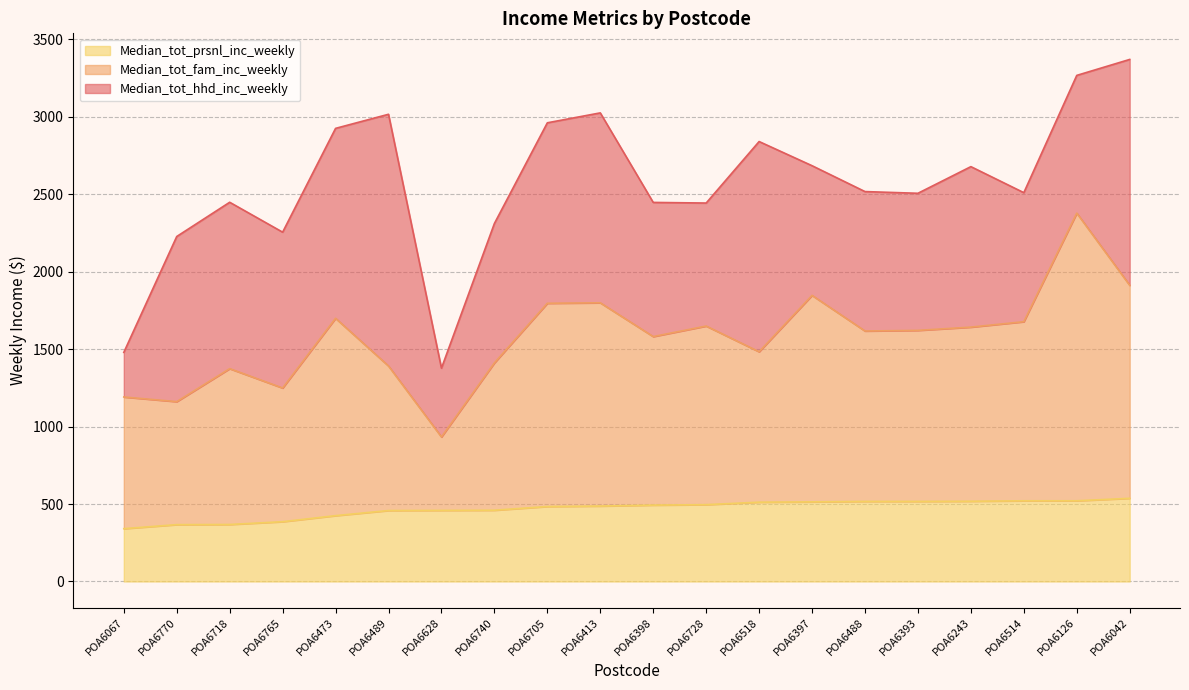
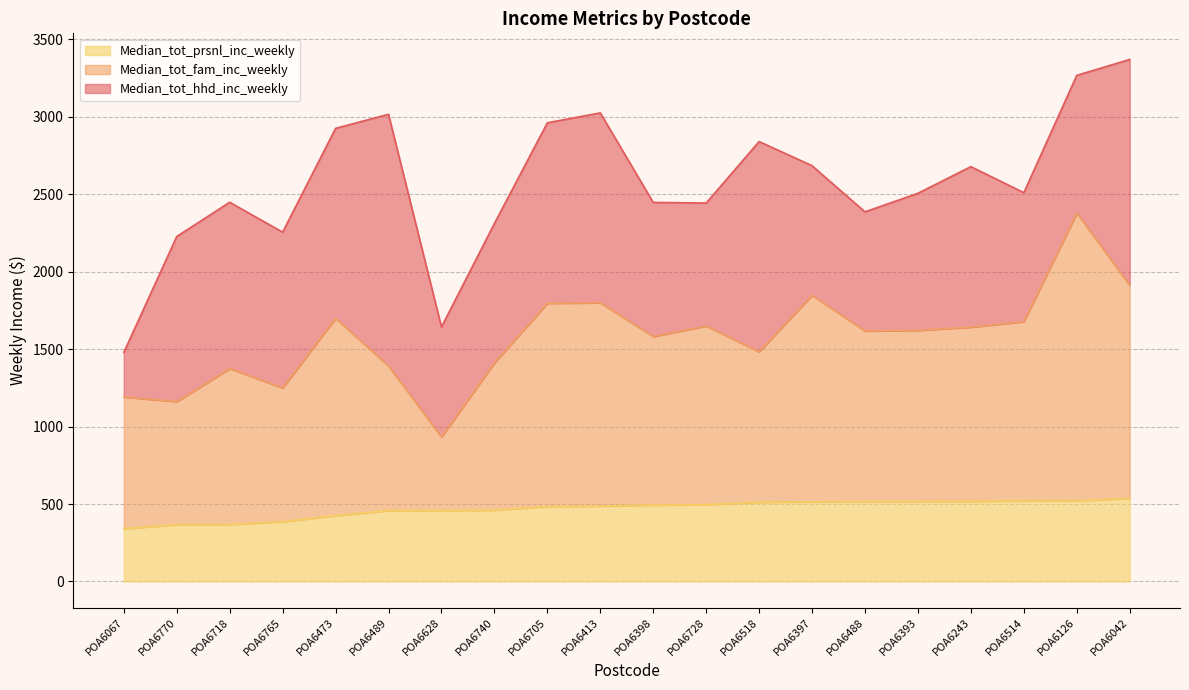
Median_tot_hhd_inc_weekly, POA6628: 440 -> 710
Median_tot_hhd_inc_weekly, POA6488: 900 -> 770
